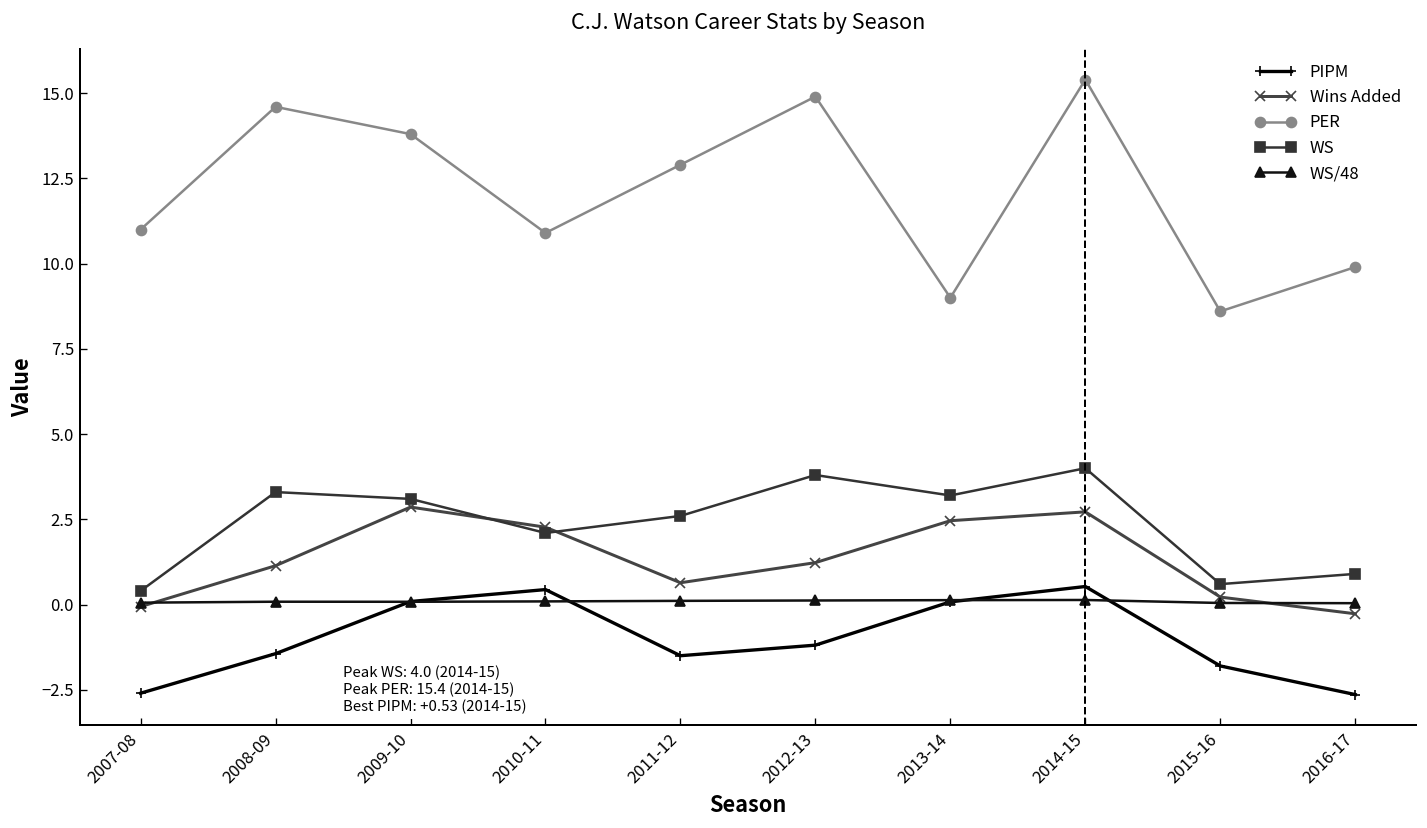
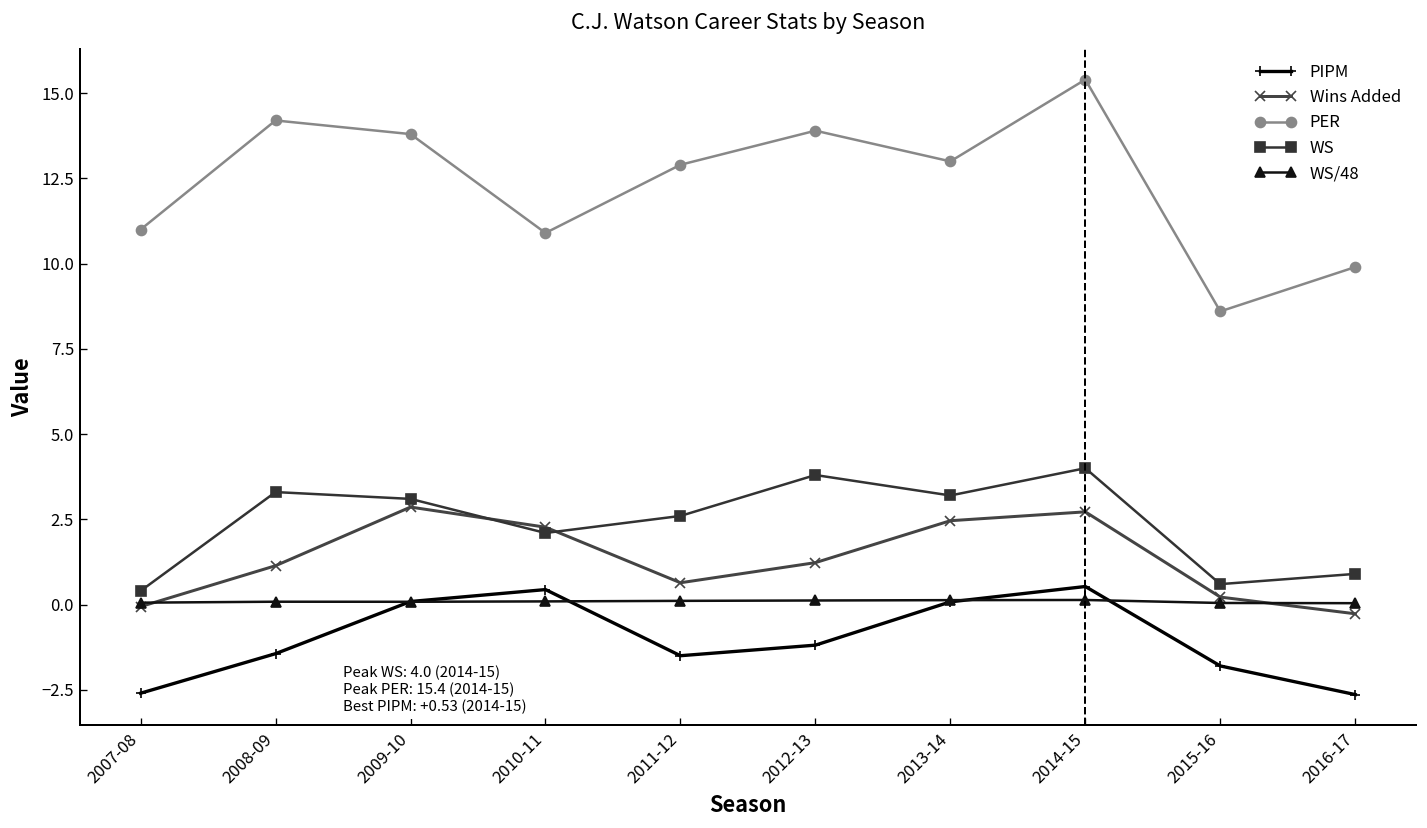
PER, 2008-09: 14.6 -> 14.2
PER, 2012-13: 14.9 -> 13.9
PER, 2013-14: 9 -> 13
